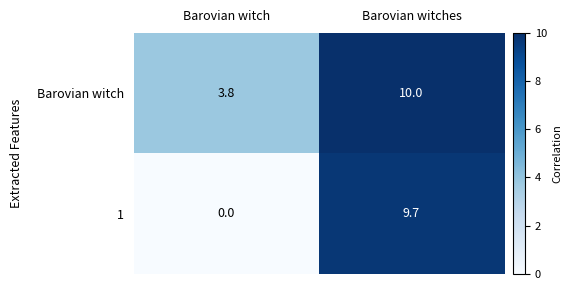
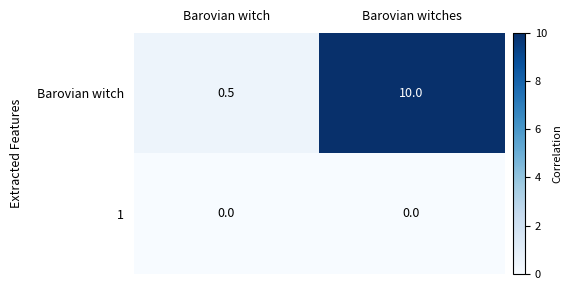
Barovian witch, Barovian witch: 3.8 -> 0.5
1, Barovian witches: 9.7 -> 0.0
